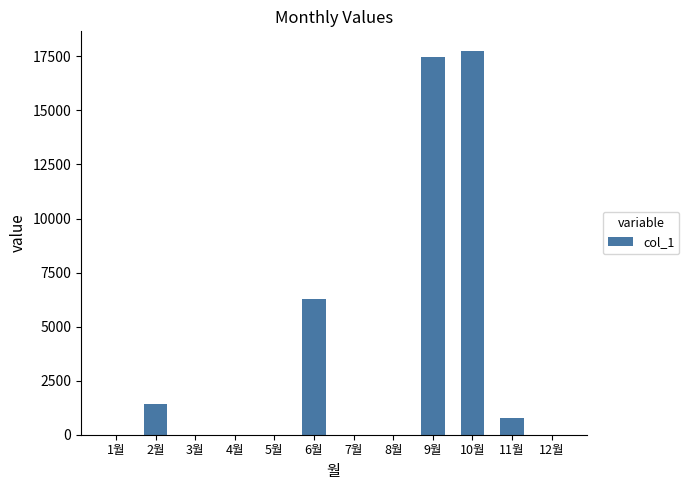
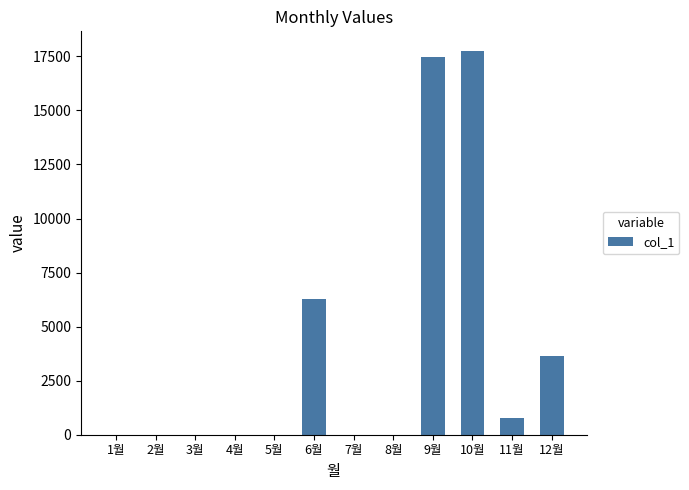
2월: 1400 -> 0
12월: 0 -> 3600
